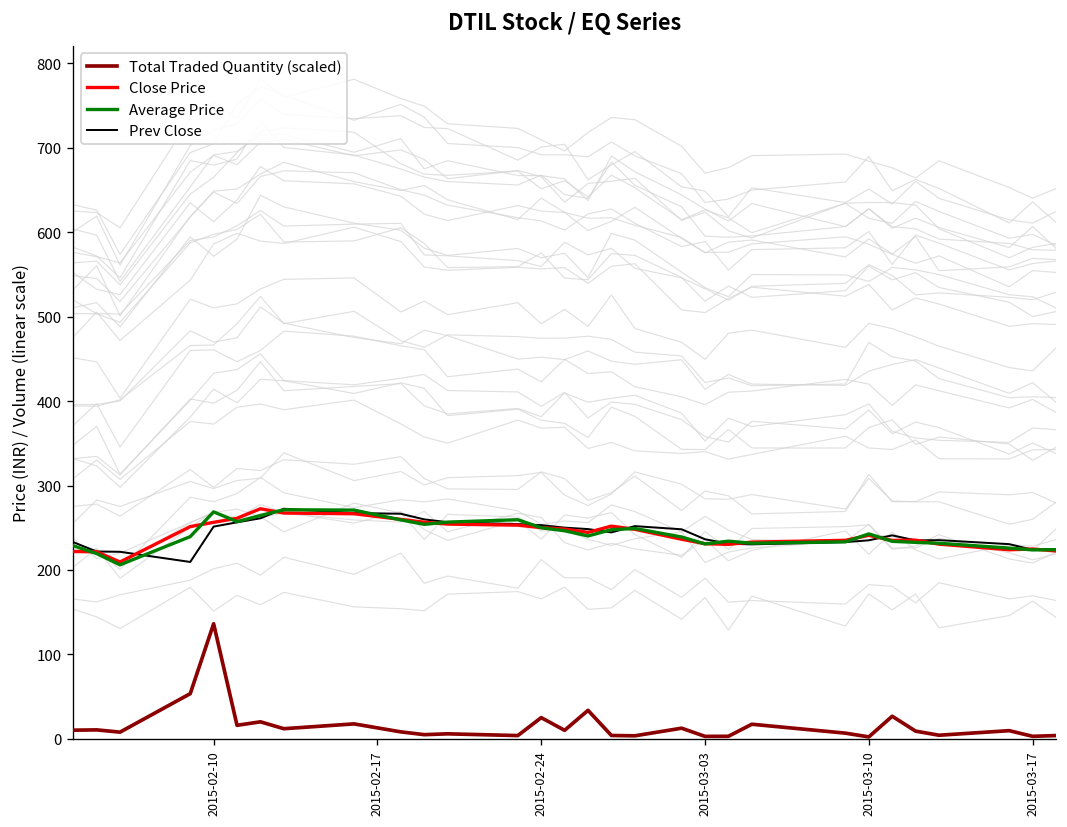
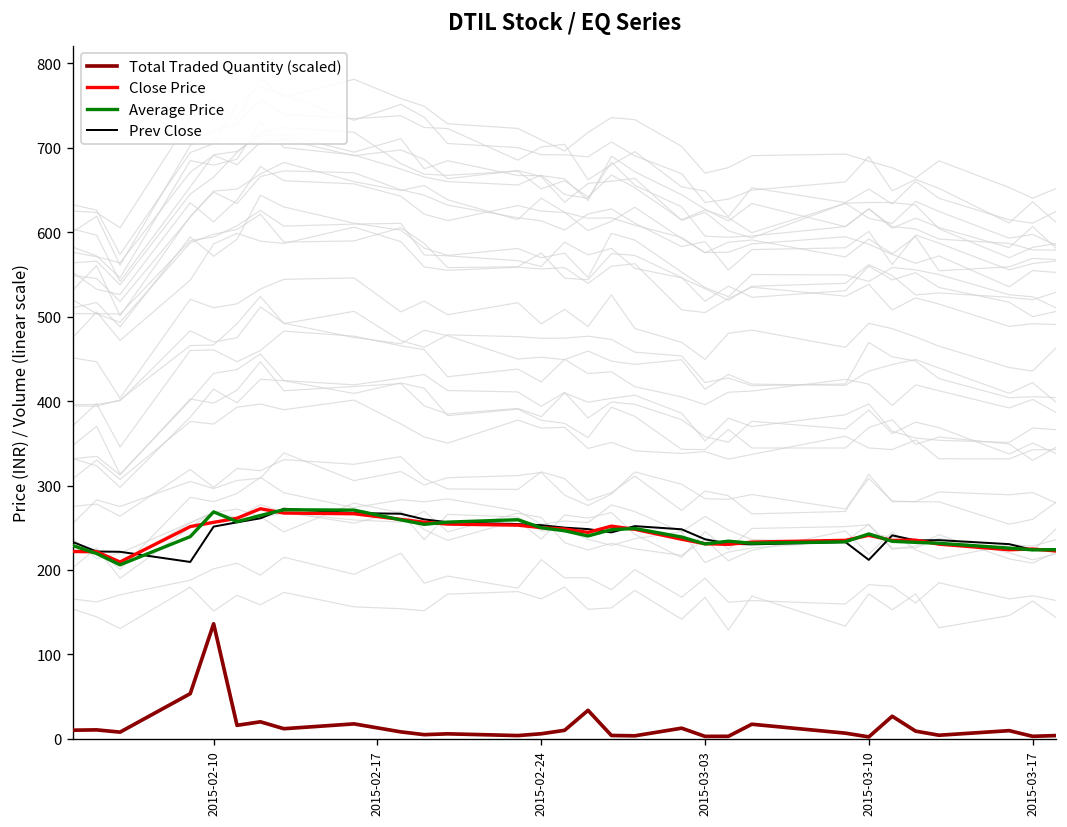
Total Traded Quantity (scaled), 2015-02-24: 30 -> 10
Prev Close, 2015-03-10: 240 -> 210
